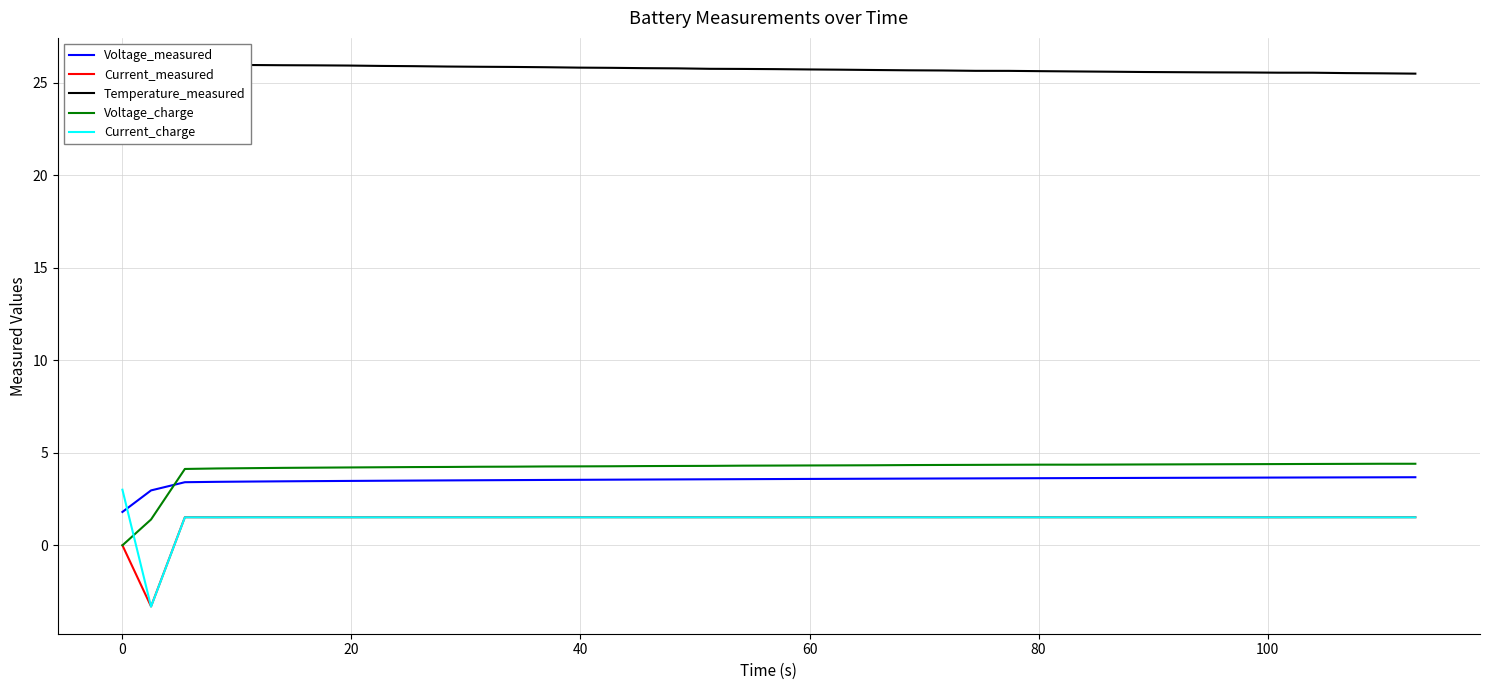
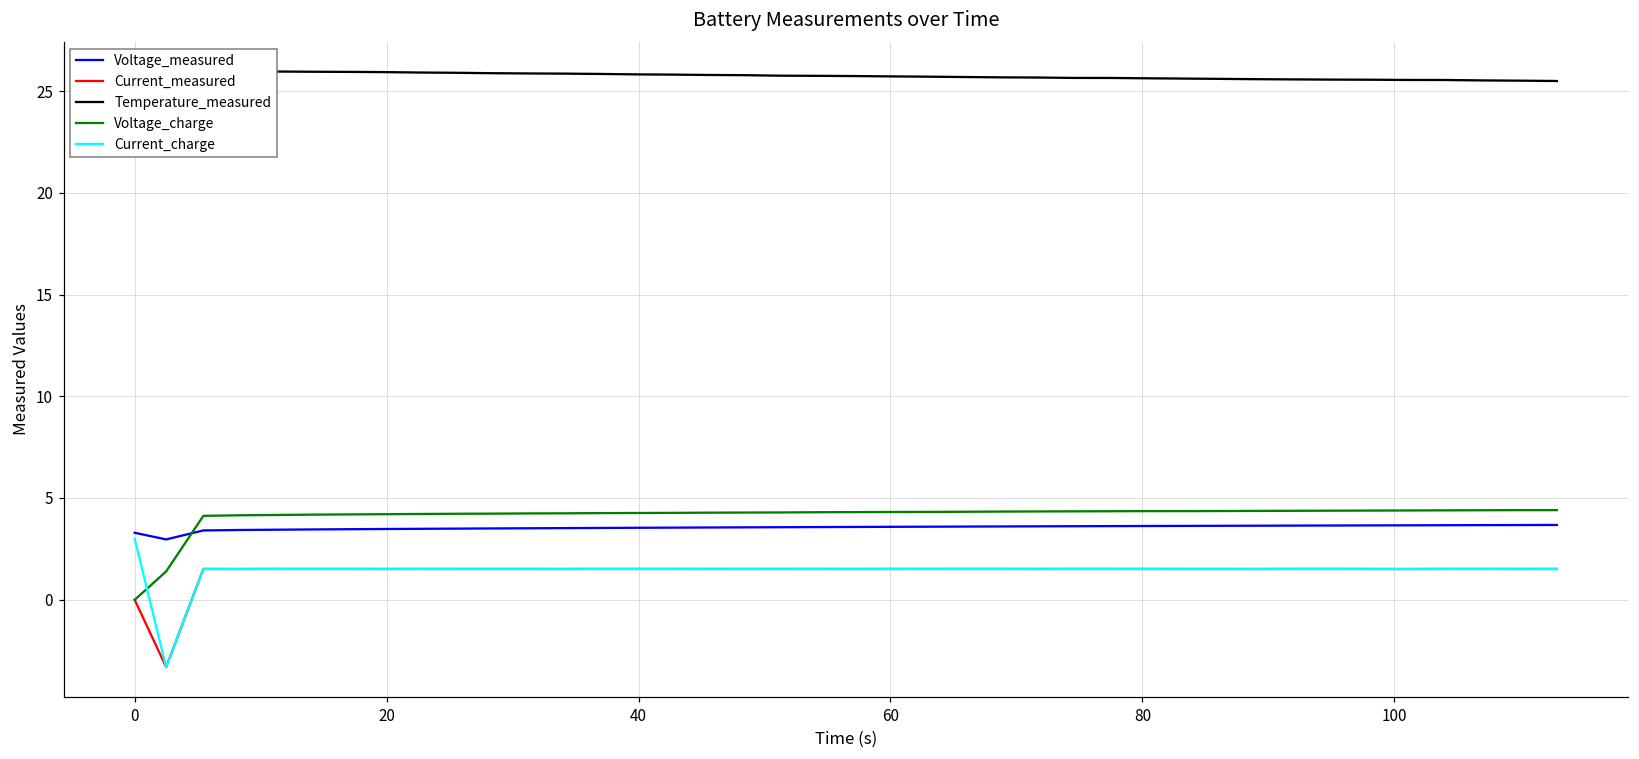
Voltage_measured, 0: 1.8 -> 3.3
